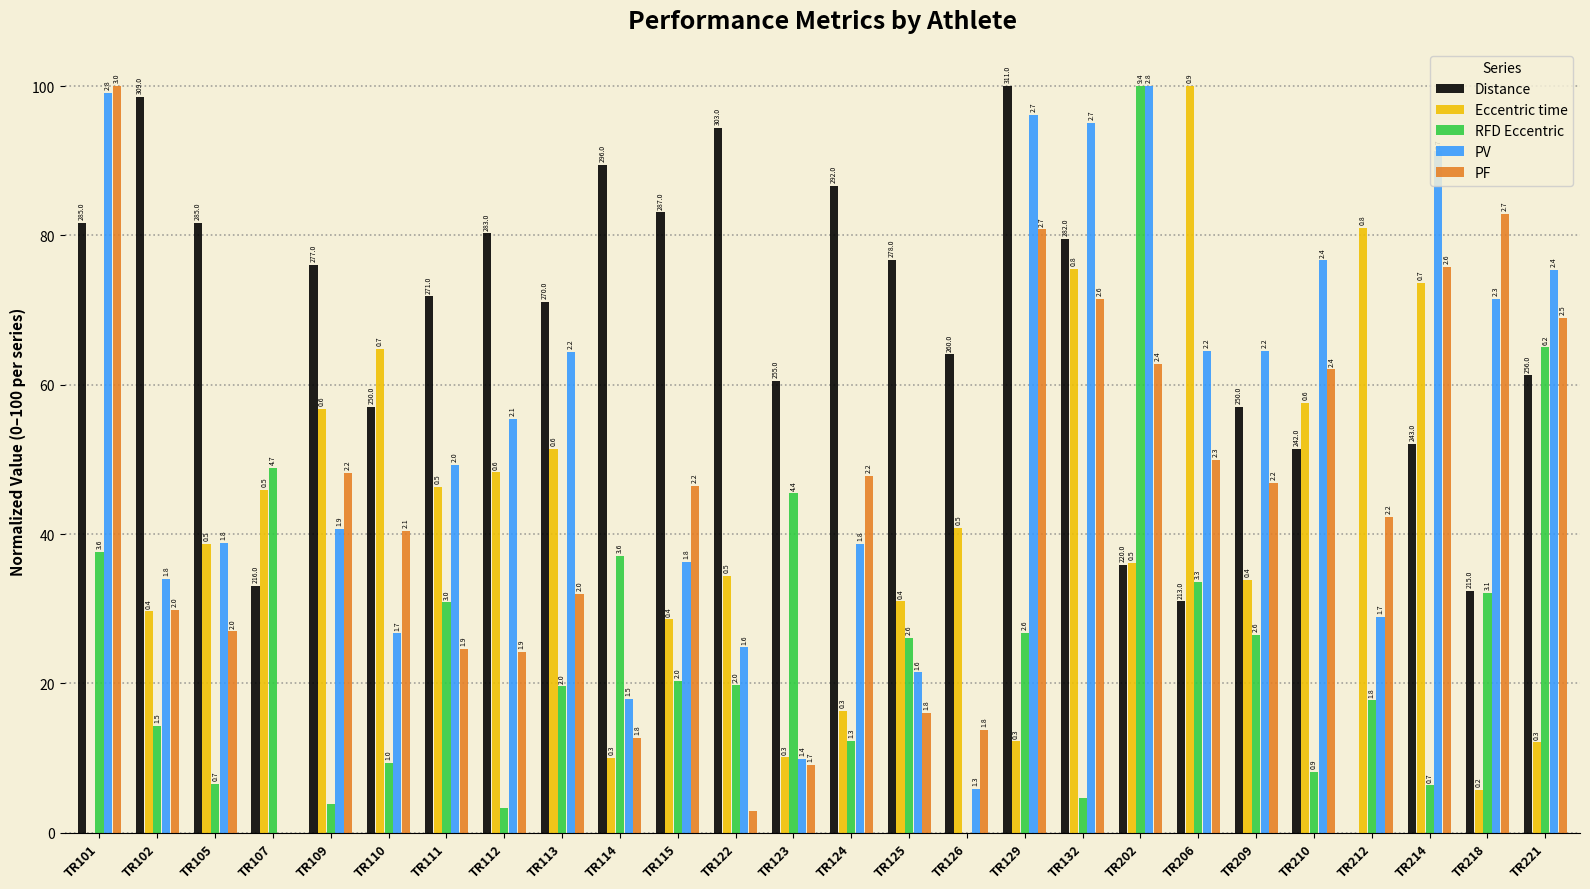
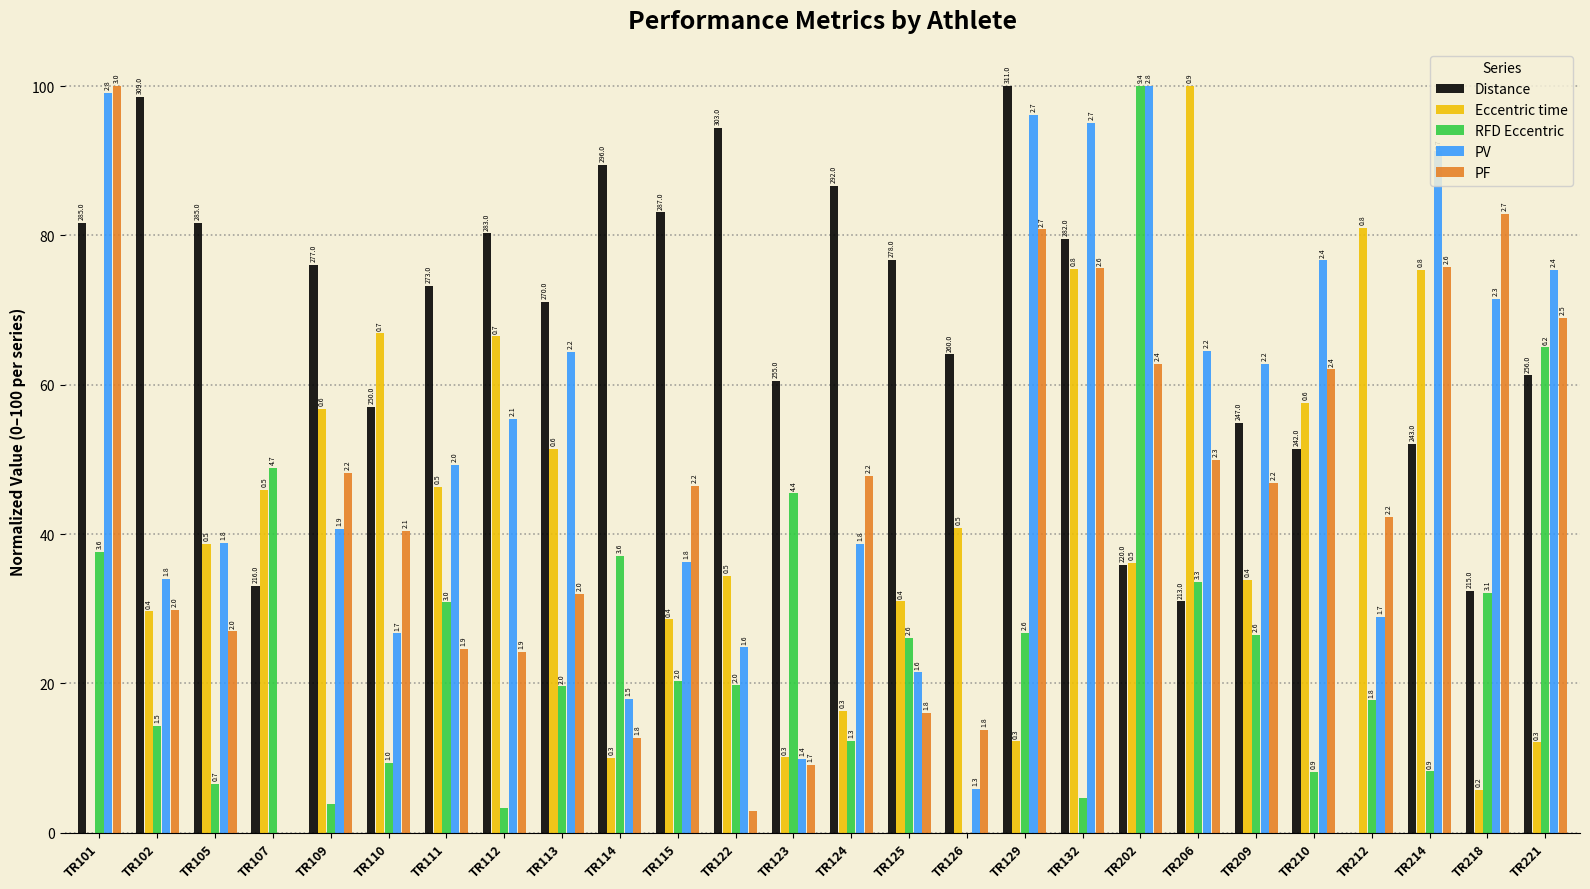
Eccentric time, TR110: 65 -> 67
Distance, TR111: 271.0 -> 273.0
Eccentric time, TR112: 0.6 -> 0.7
PF, TR132: 72 -> 76
Distance, TR209: 250.0 -> 247.0
PV, TR209: 65 -> 63
Eccentric time, TR214: 0.7 -> 0.8
RFD Eccentric, TR214: 0.7 -> 0.9
